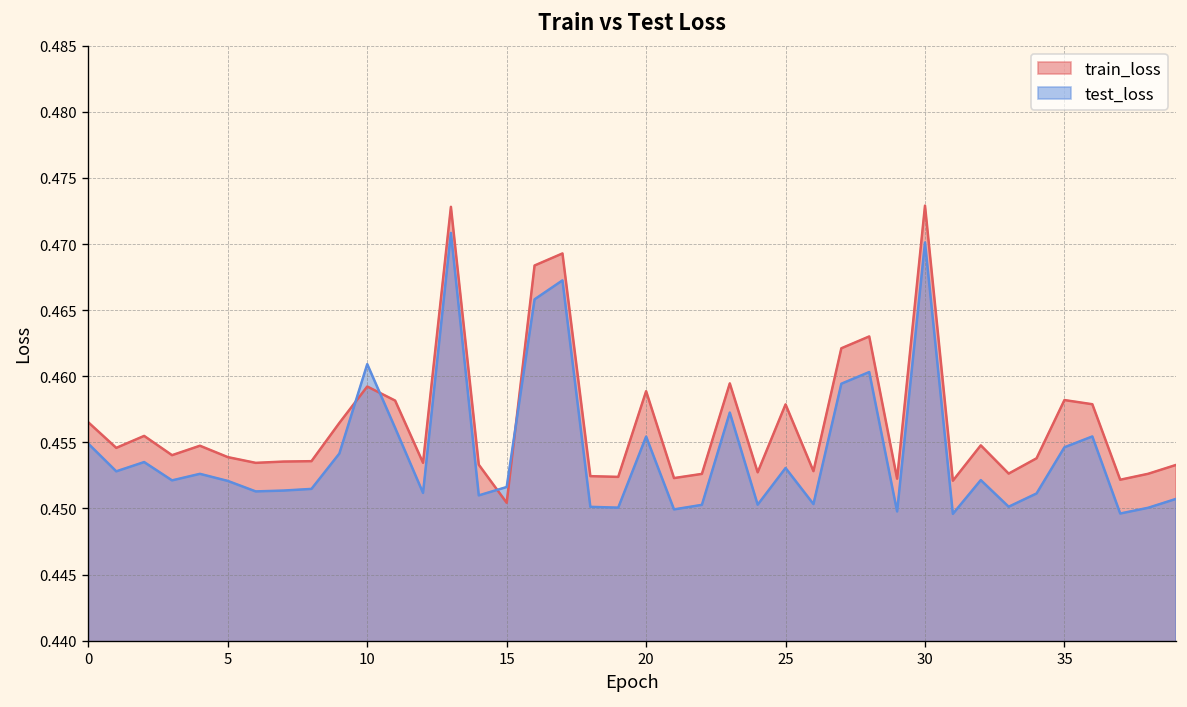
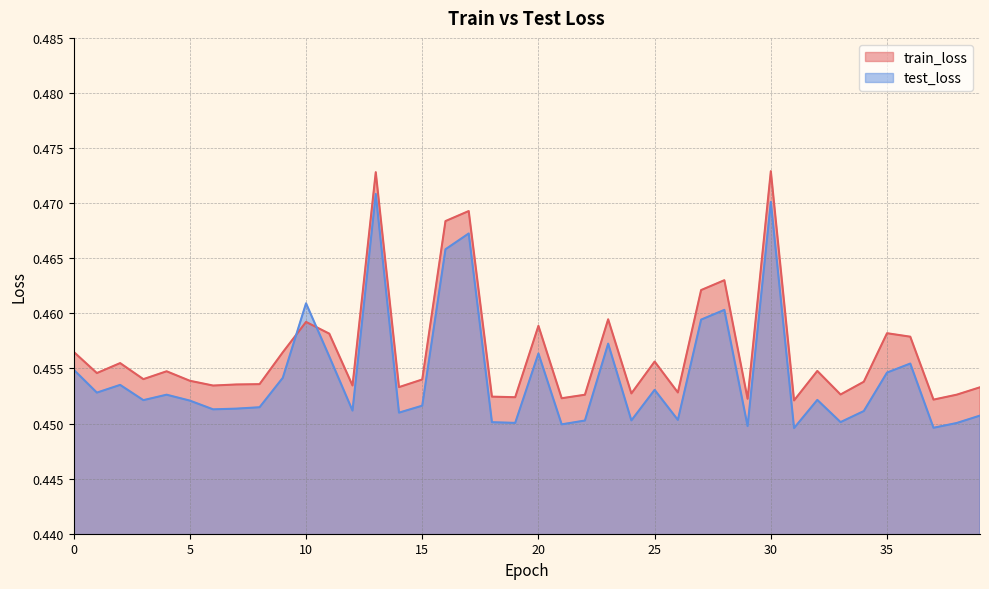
train_loss, 15: 0.4504 -> 0.4540
test_loss, 20: 0.4554 -> 0.4564
train_loss, 25: 0.4579 -> 0.4556
